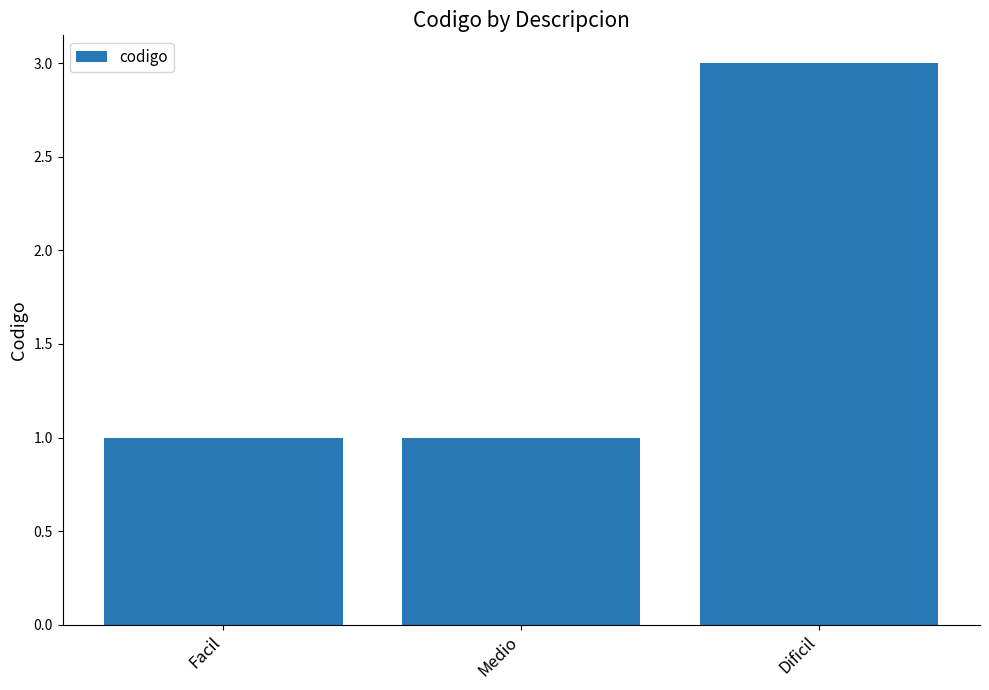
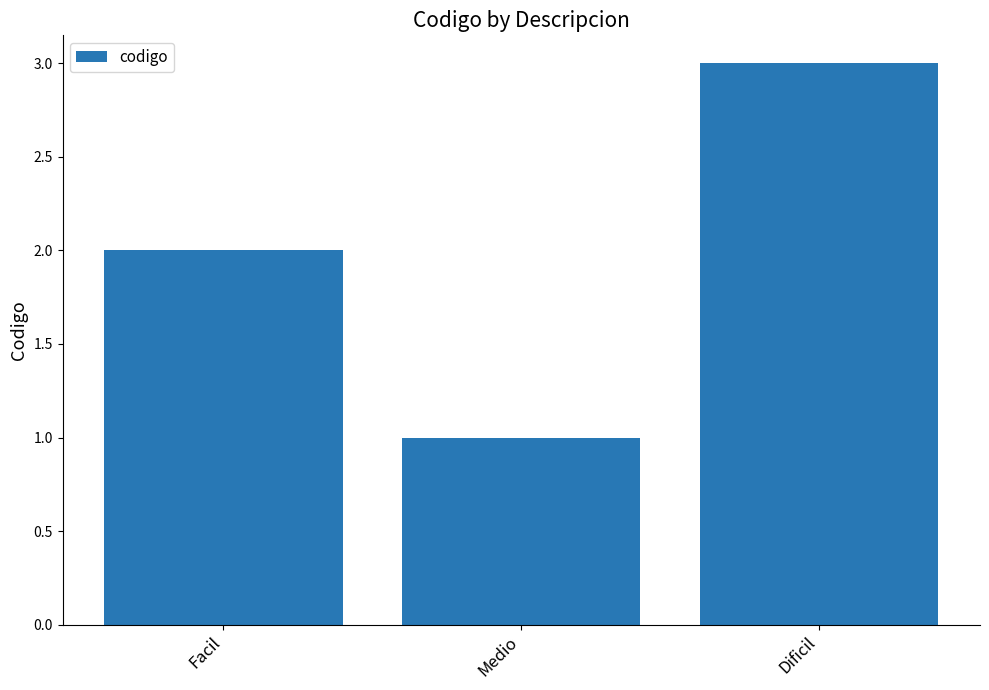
Facil: 1 -> 2
